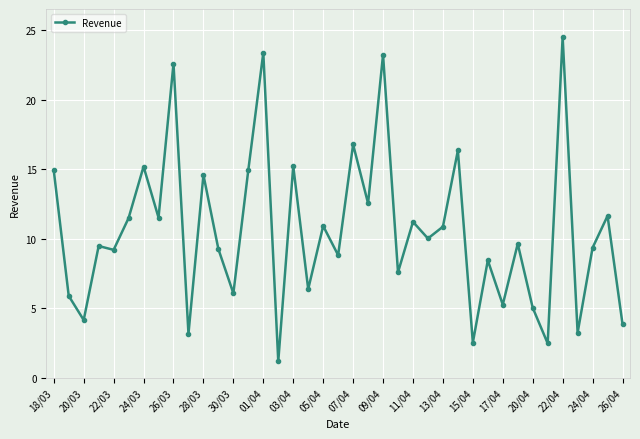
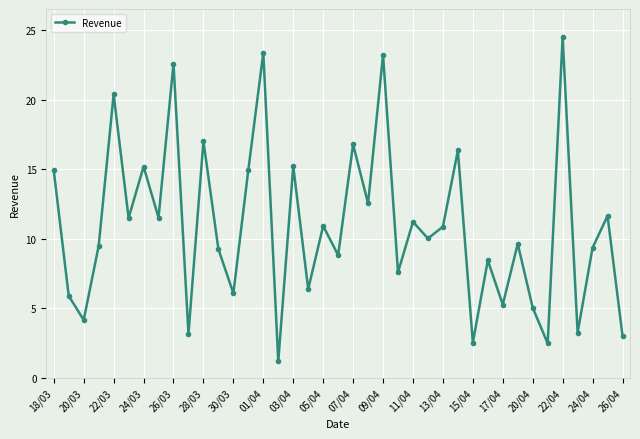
22/03: 9.2 -> 20.4
28/03: 14.6 -> 17.0
26/04: 3.9 -> 3.0
